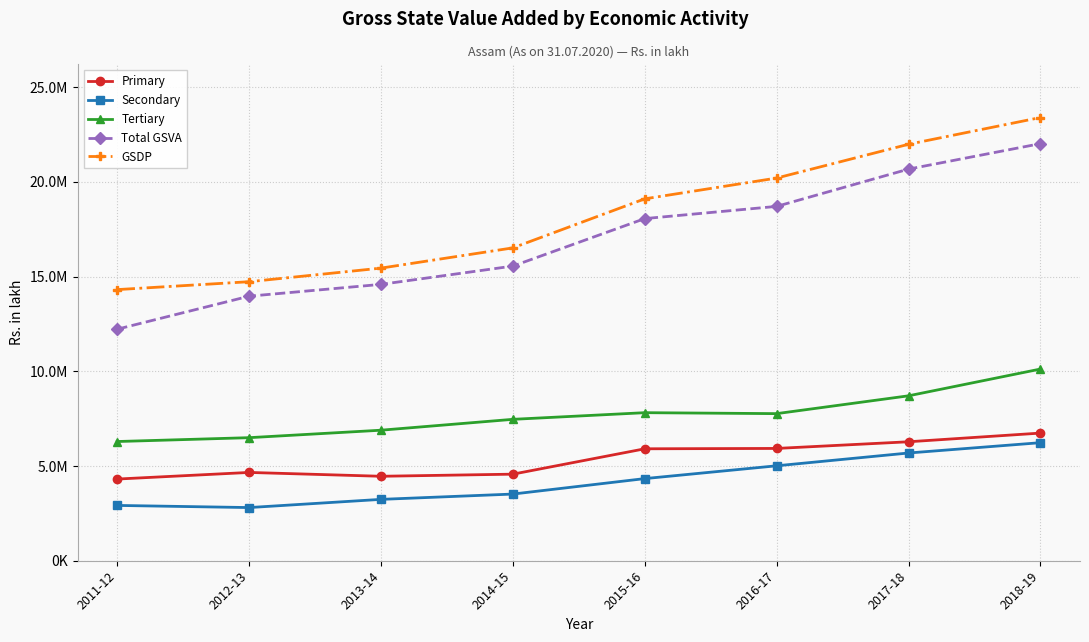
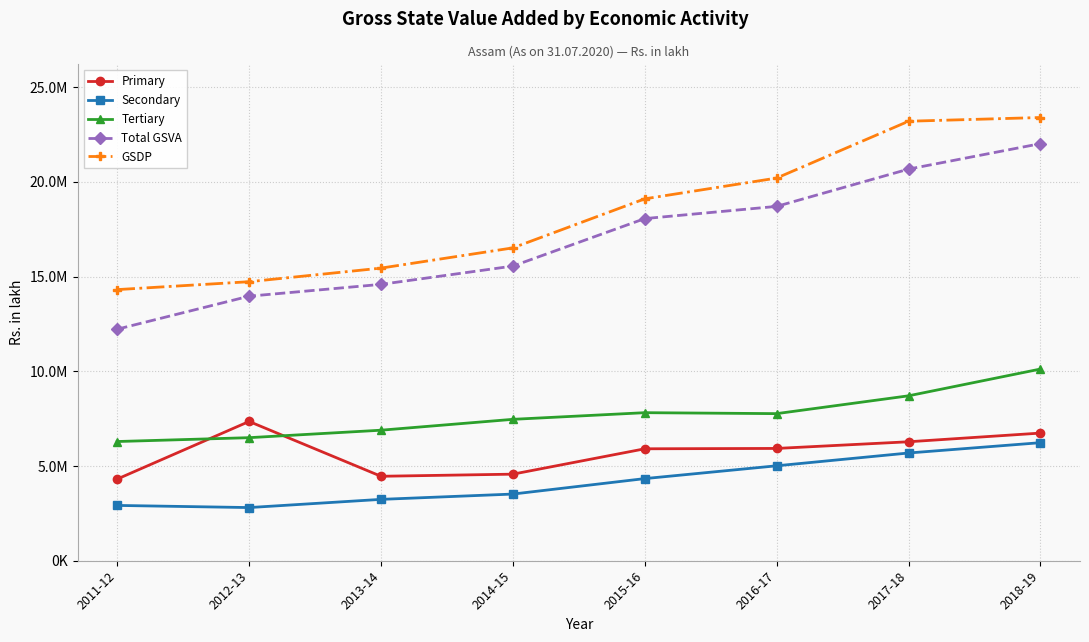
Primary, 2012-13: 4700000 -> 7400000
GSDP, 2017-18: 22000000 -> 23200000
